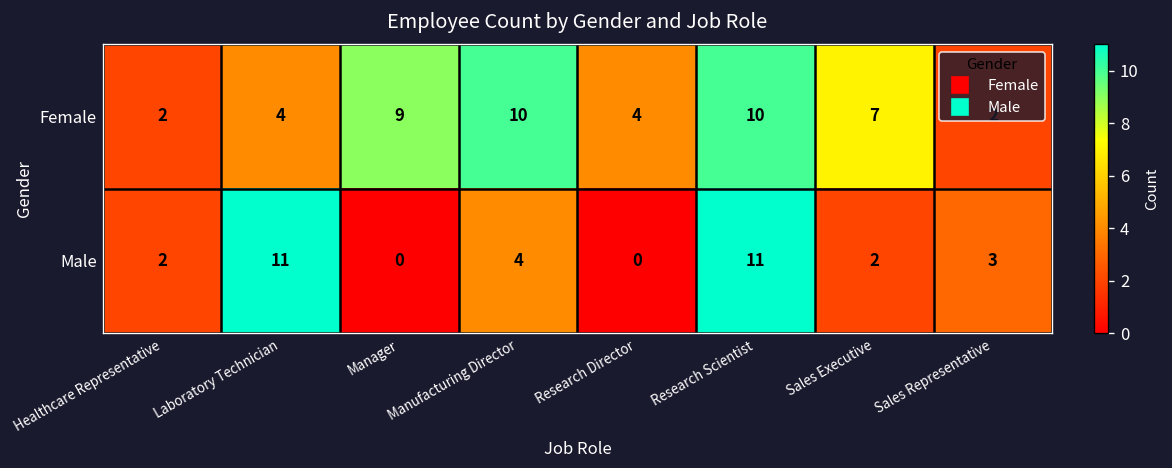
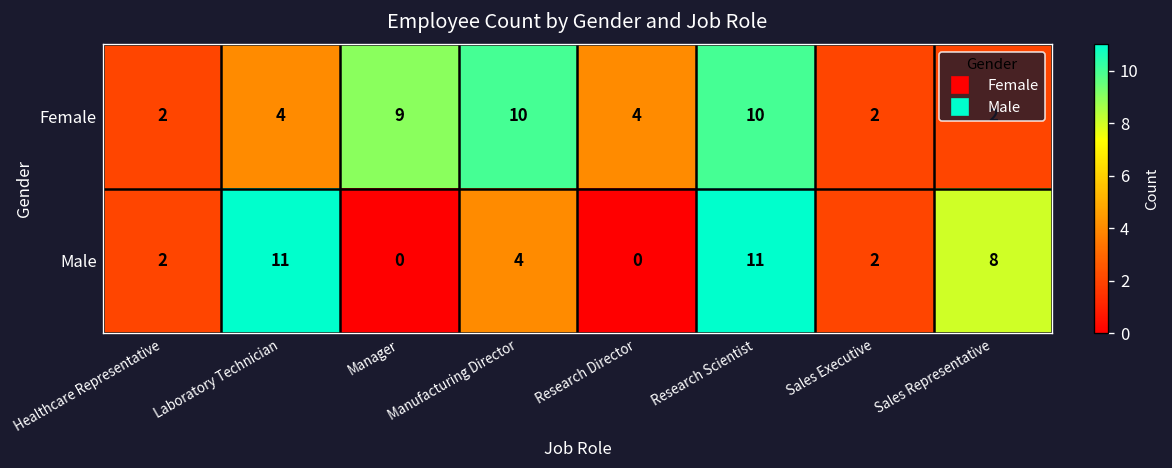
Female, Sales Executive: 7 -> 2
Male, Sales Representative: 3 -> 8
